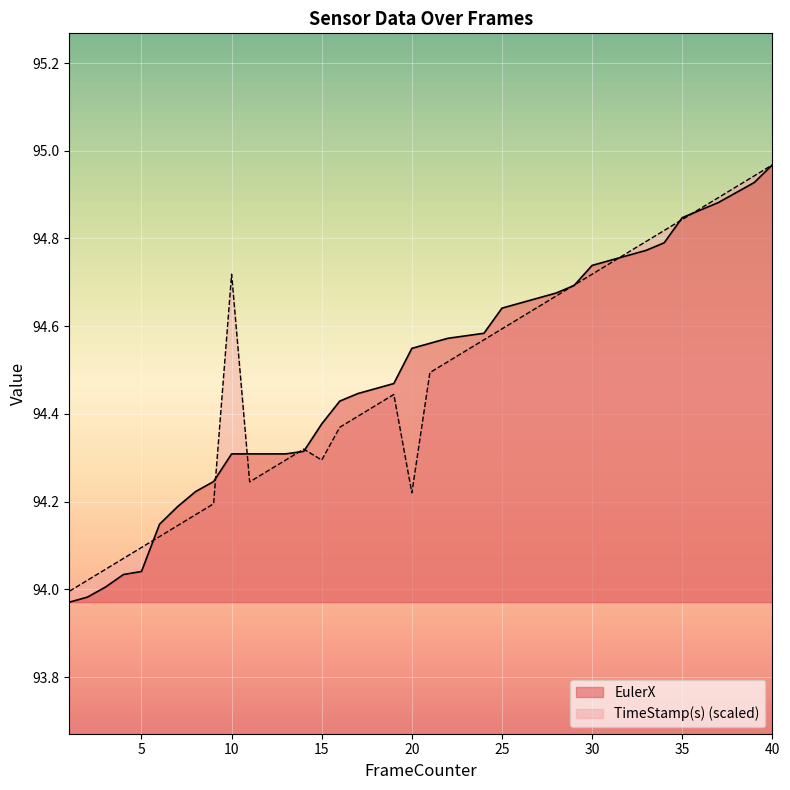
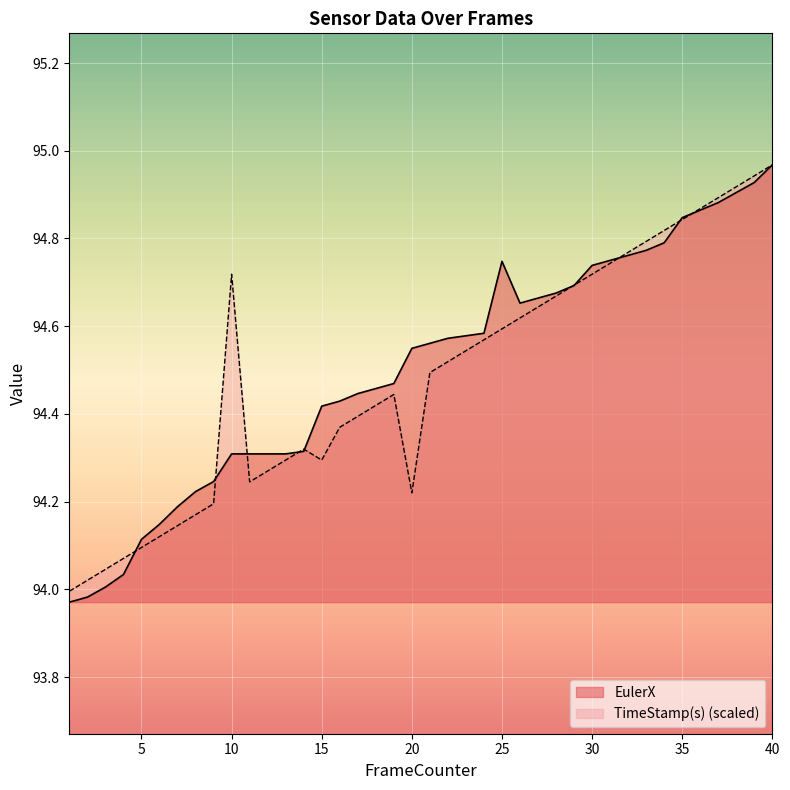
EulerX, 5: 94.04 -> 94.11
EulerX, 15: 94.38 -> 94.42
EulerX, 25: 94.64 -> 94.75
